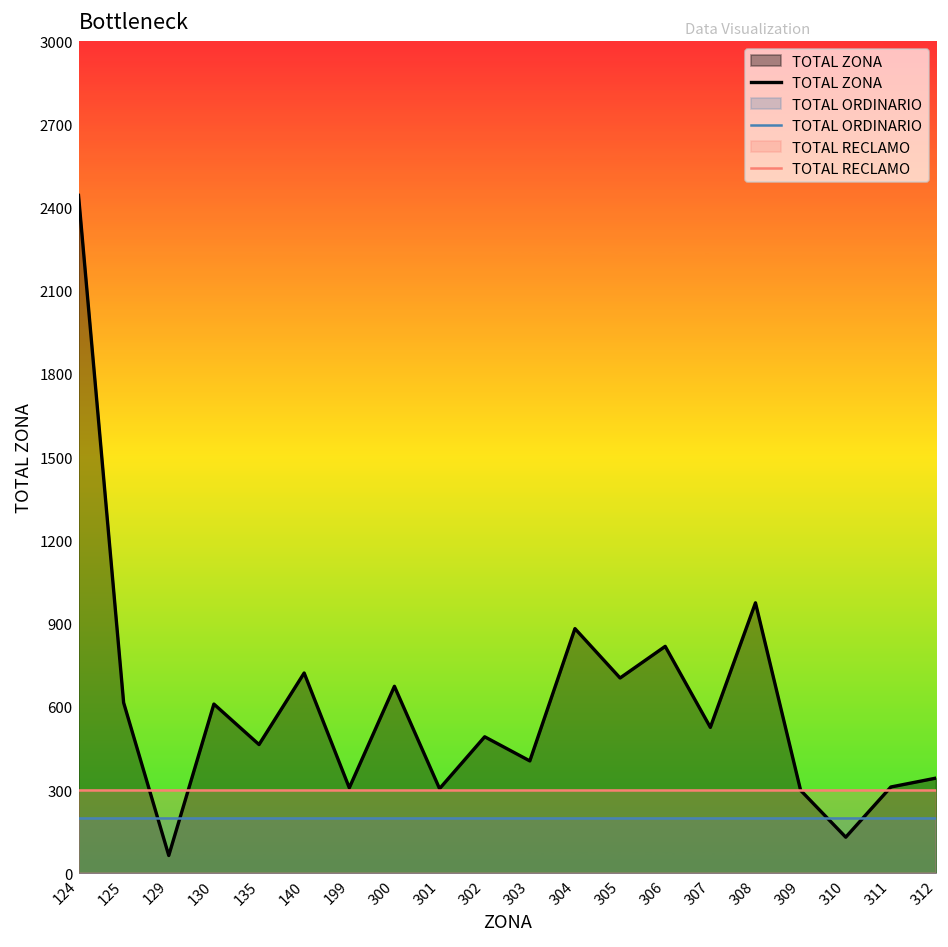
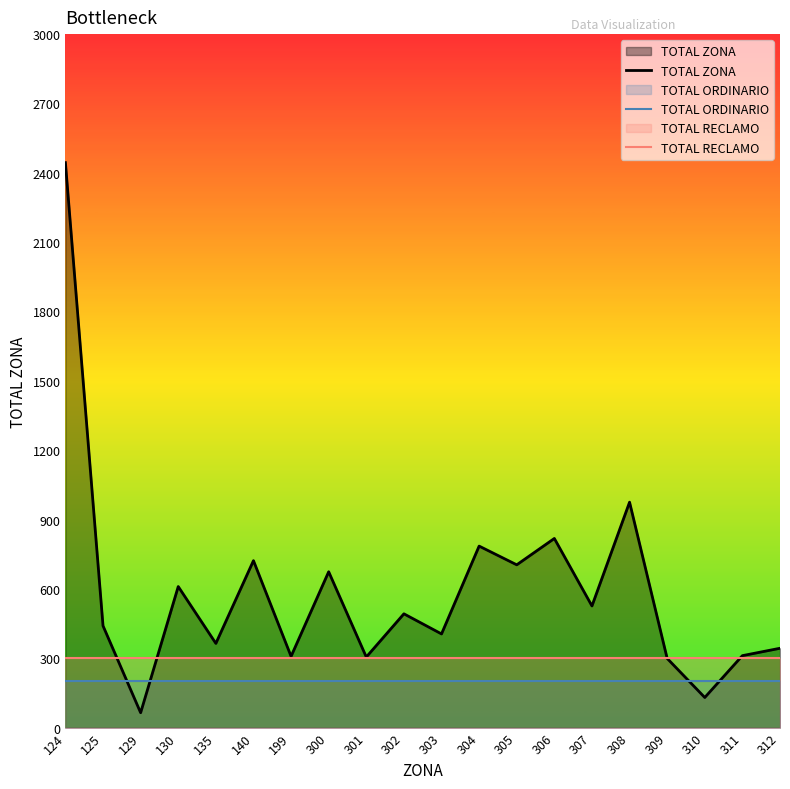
TOTAL ZONA, 125: 620 -> 440
TOTAL ZONA, 135: 460 -> 360
TOTAL ZONA, 304: 880 -> 790
